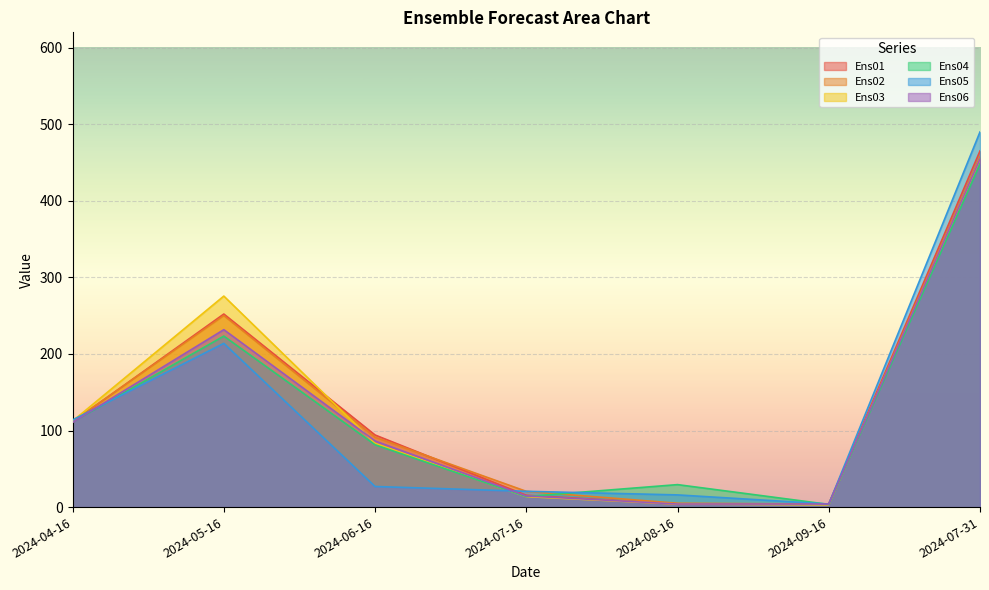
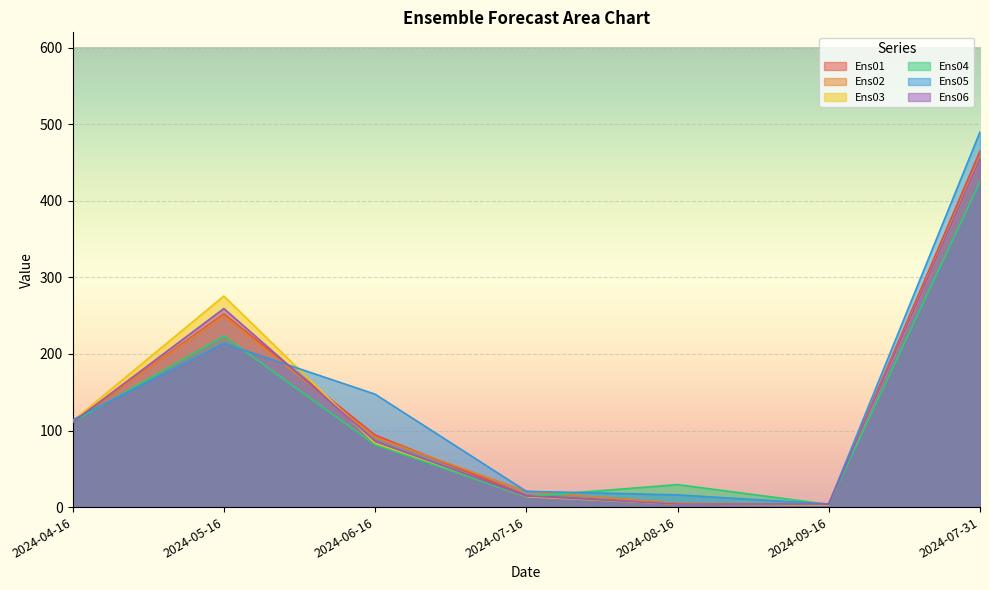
Ens06, 2024-05-16: 230 -> 260
Ens05, 2024-06-16: 30 -> 150
Ens04, 2024-07-31: 450 -> 420
